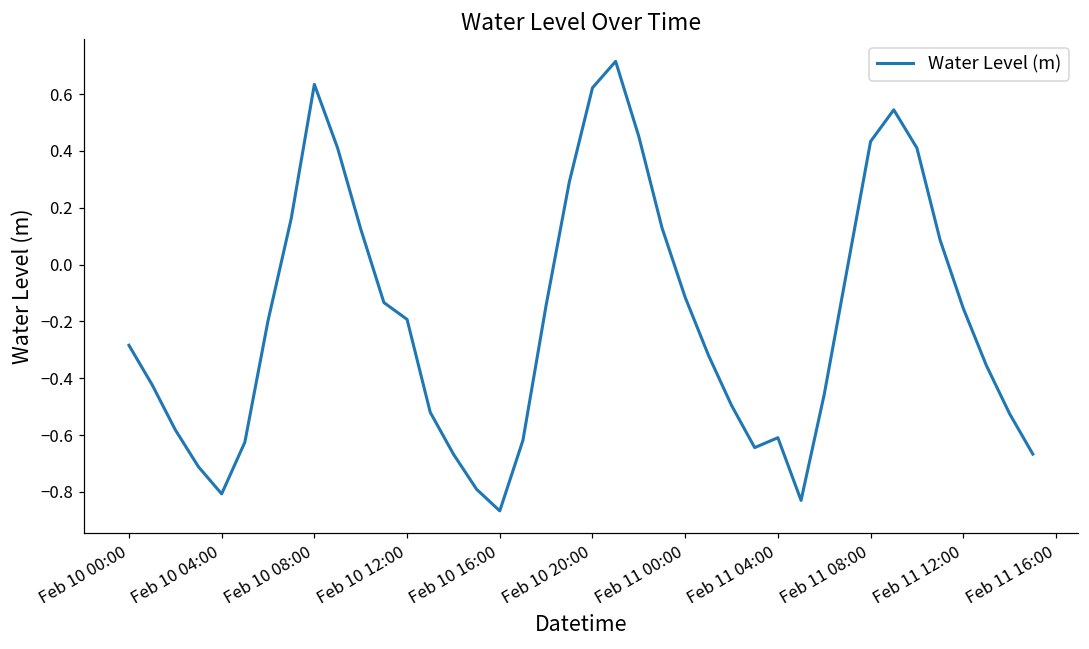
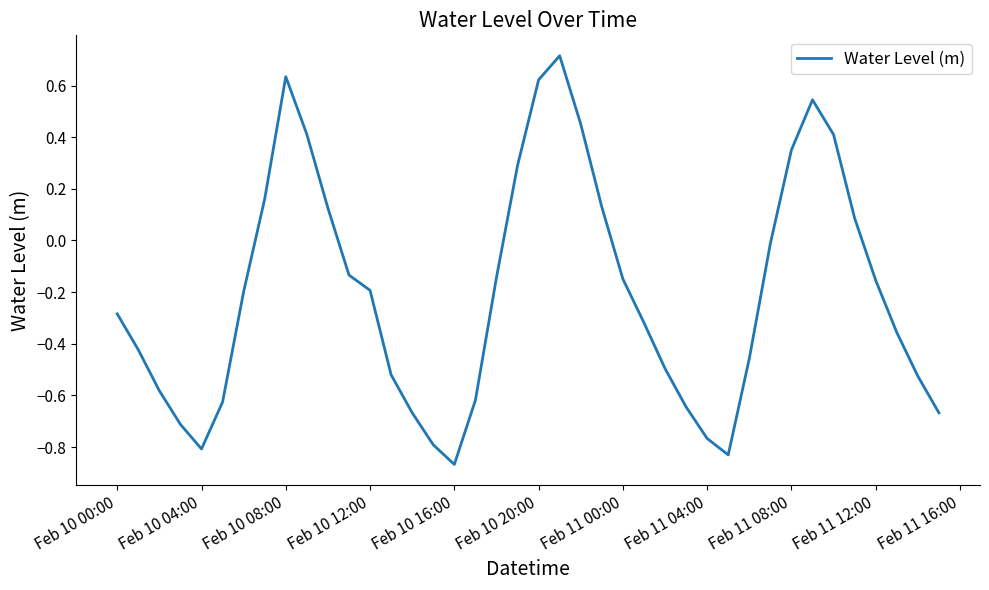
Feb 11 00:00: -0.12 -> -0.15
Feb 11 04:00: -0.61 -> -0.77
Feb 11 08:00: 0.43 -> 0.35
